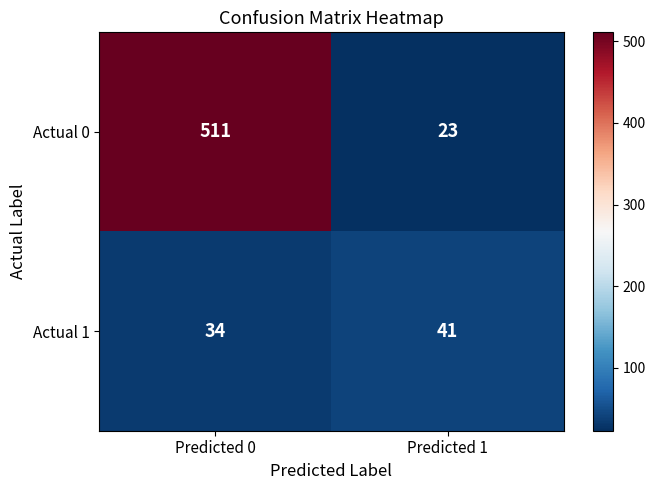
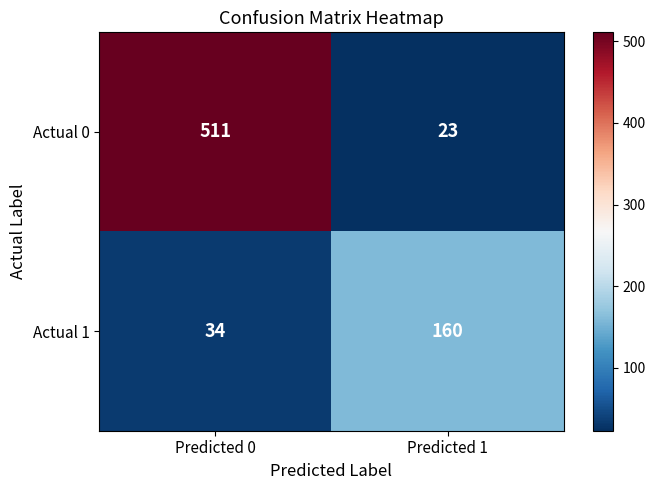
Actual 1, Predicted 1: 41 -> 160
